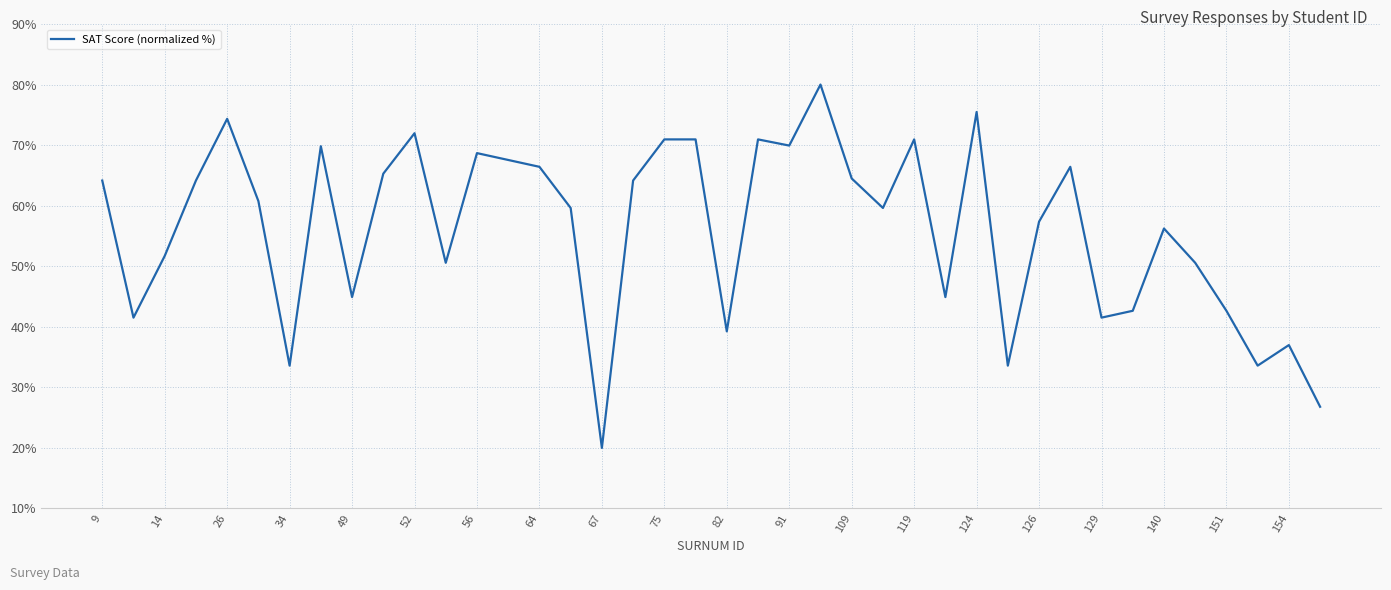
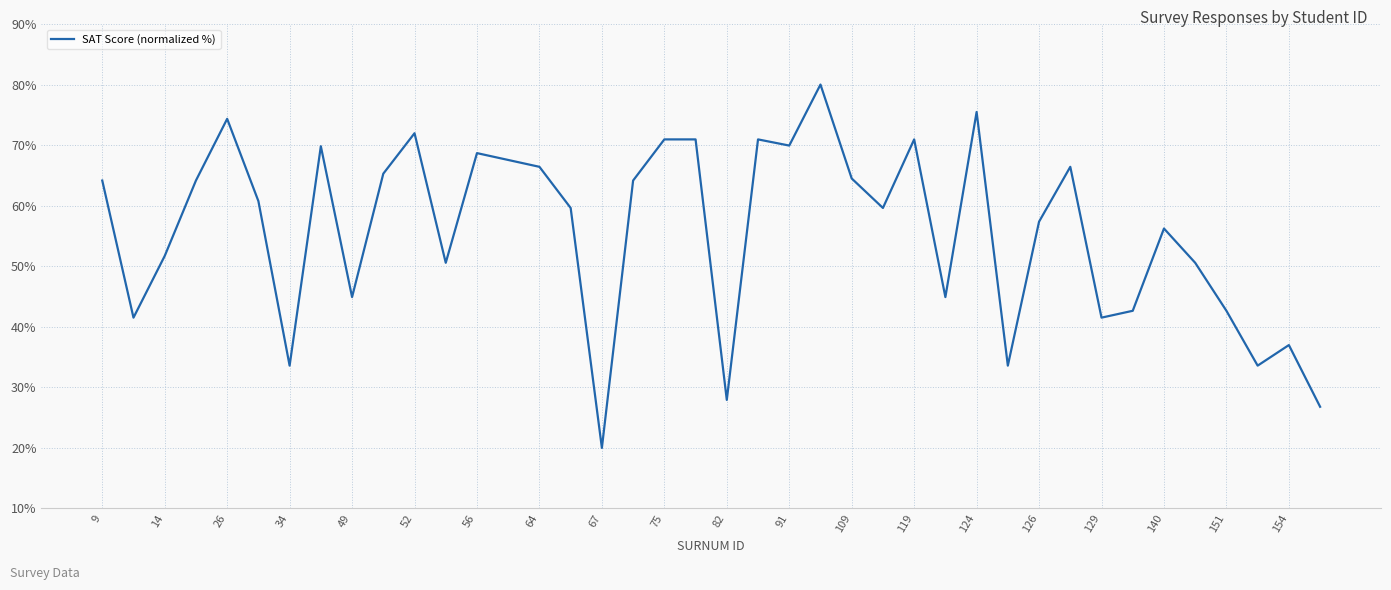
82: 39% -> 28%
